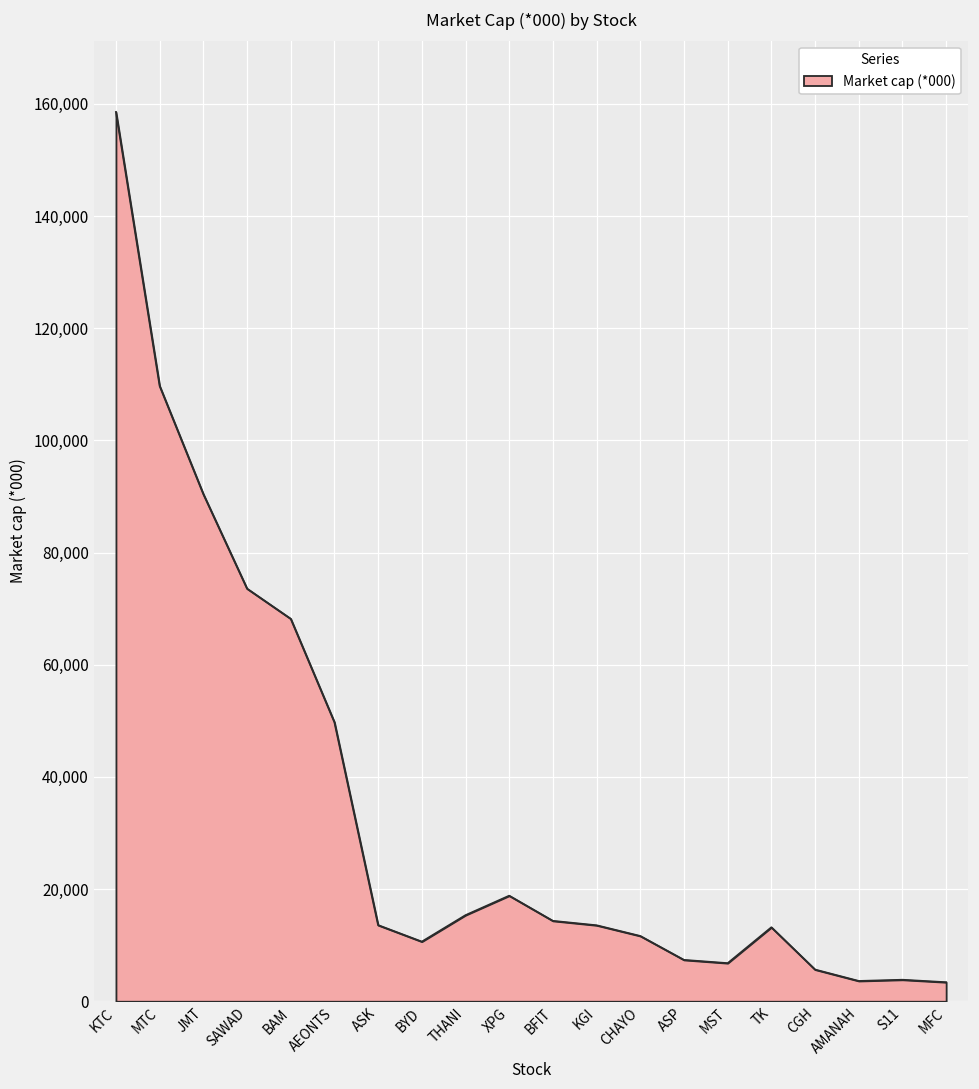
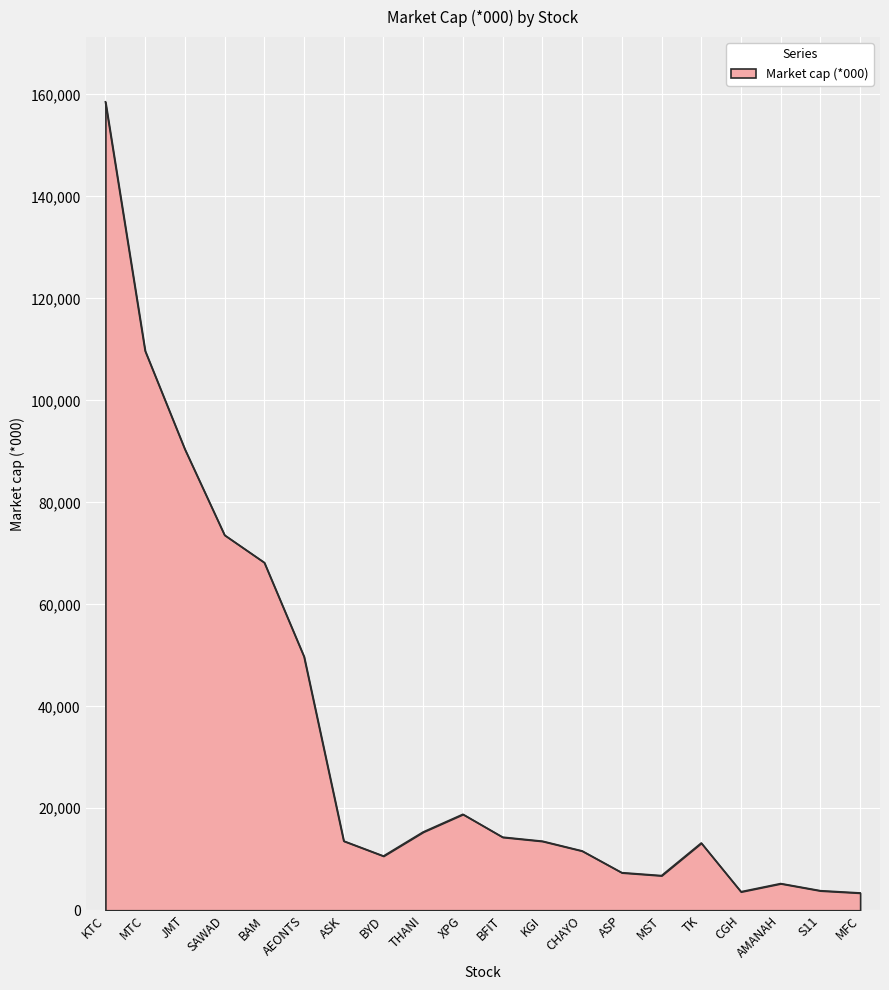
CGH: 6,000 -> 4,000
AMANAH: 4,000 -> 5,000
